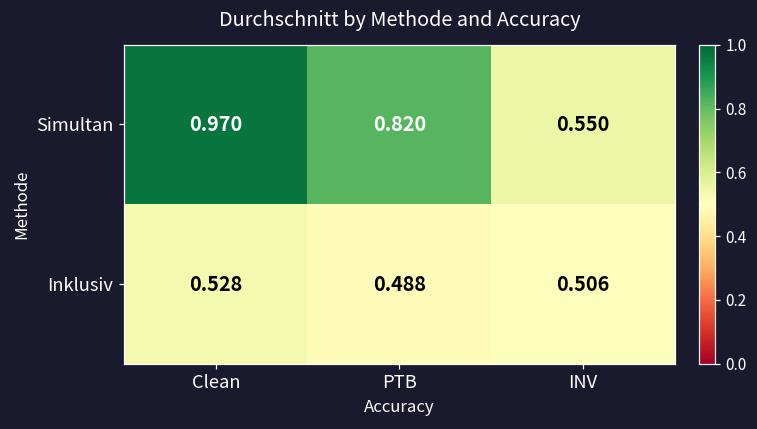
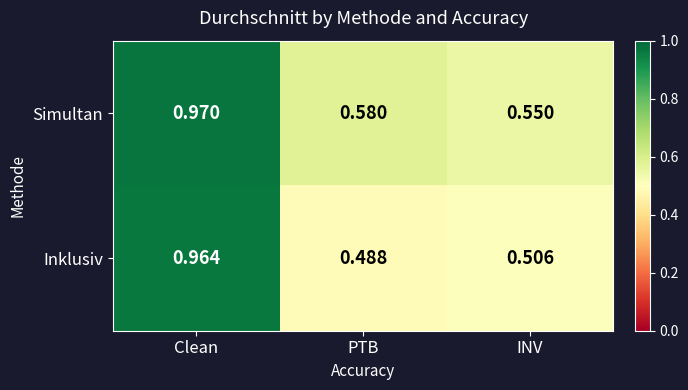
Simultan, PTB: 0.820 -> 0.580
Inklusiv, Clean: 0.528 -> 0.964
